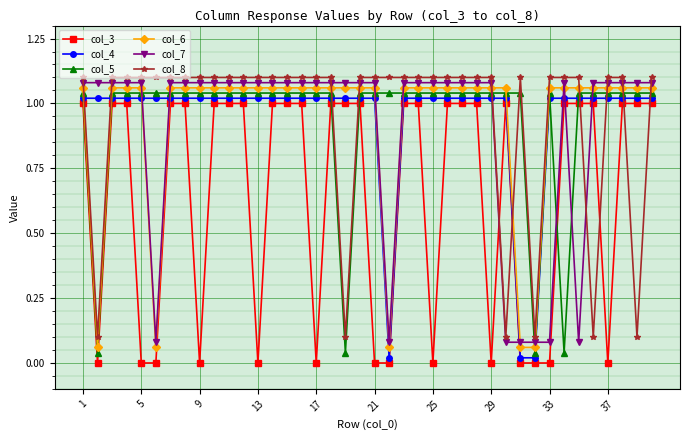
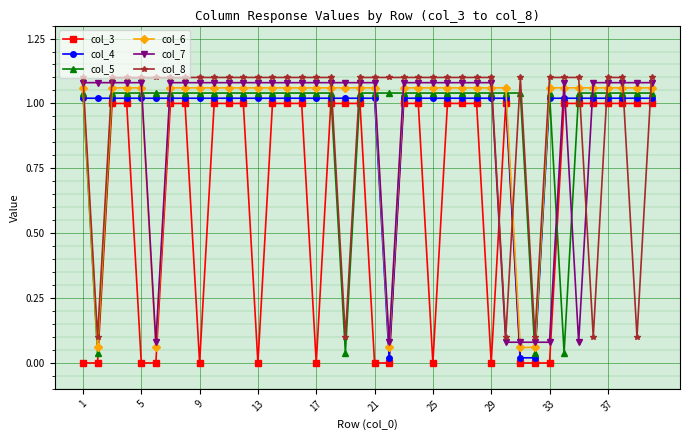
col_3, 1: 1 -> 0
col_3, 37: 0 -> 1
